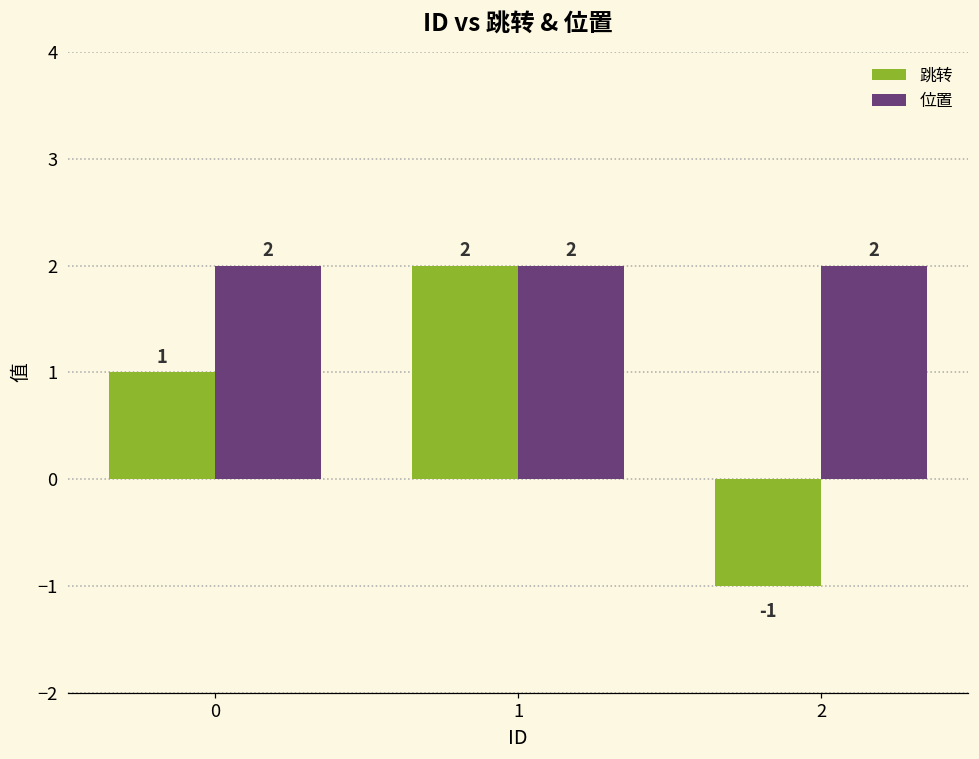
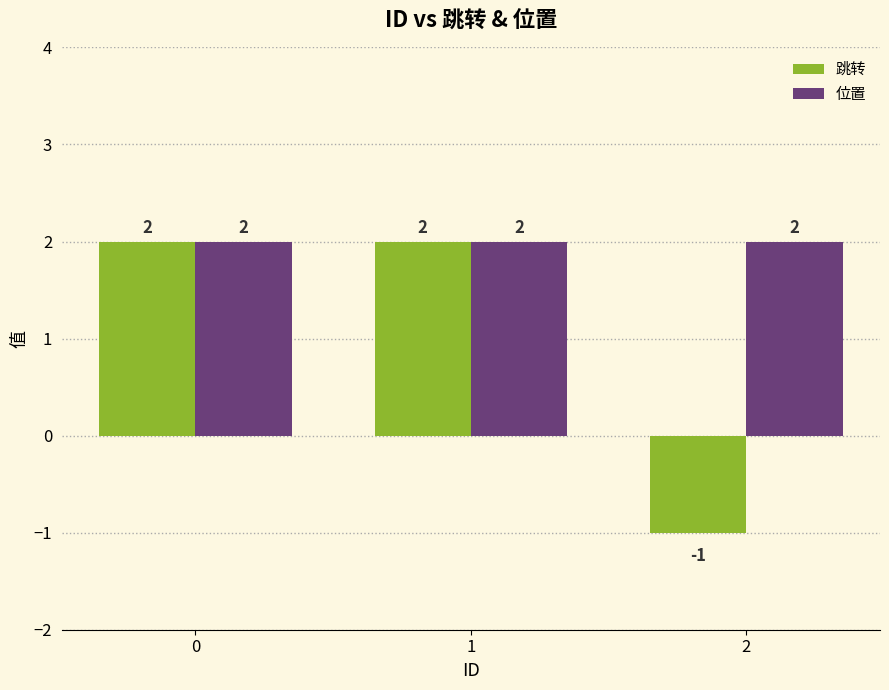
跳转, 0: 1 -> 2
